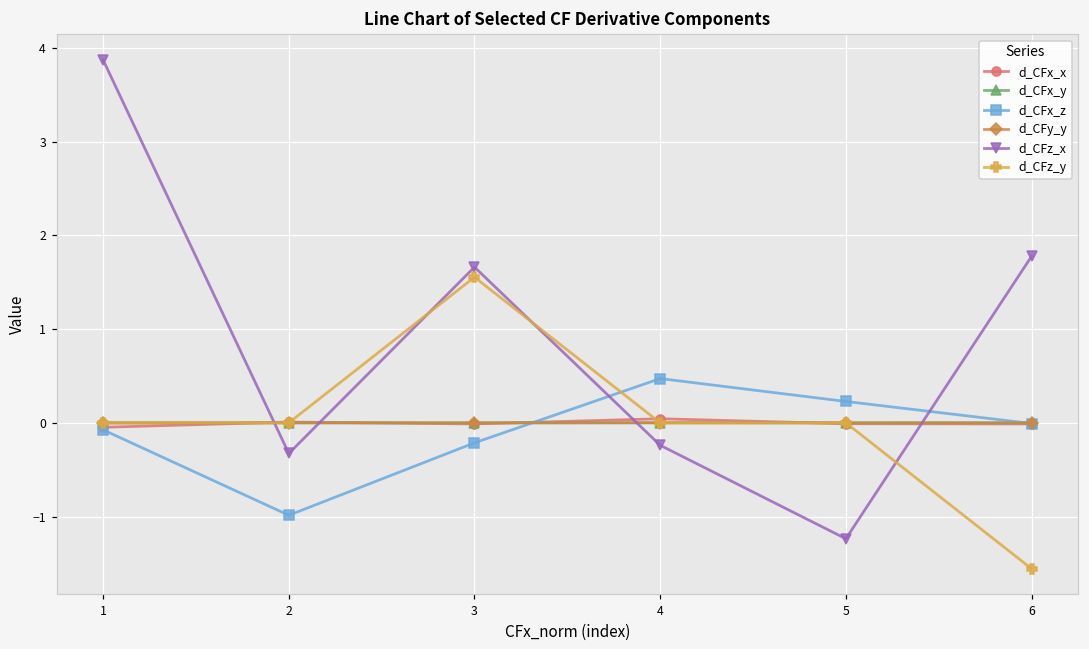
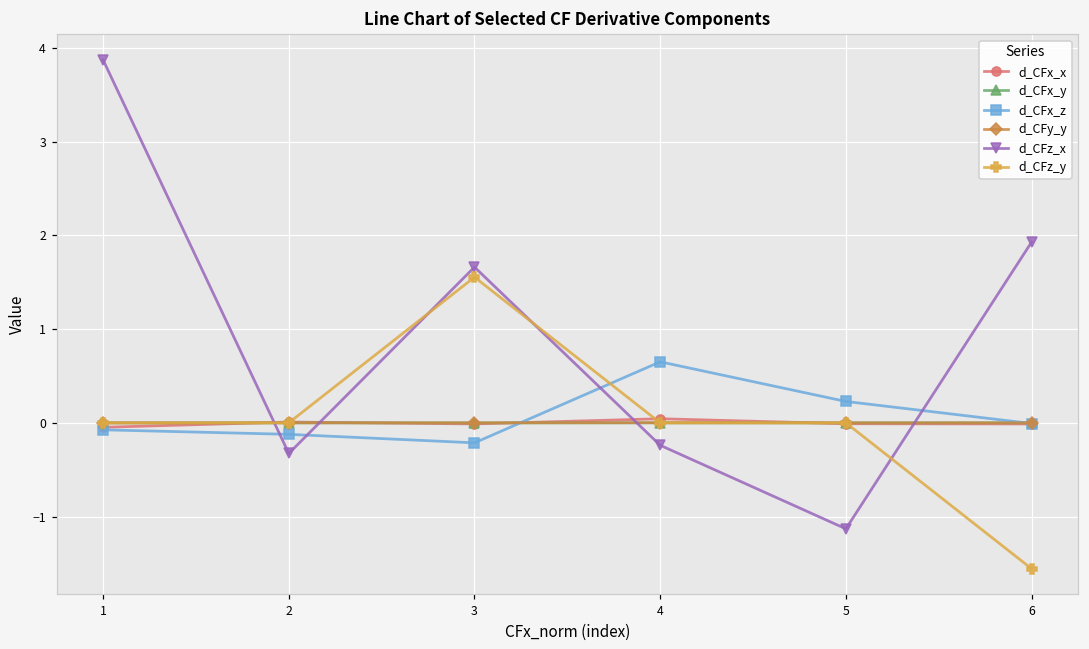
d_CFx_z, 2: -1.0 -> -0.1
d_CFx_z, 4: 0.5 -> 0.7
d_CFz_x, 5: -1.2 -> -1.1
d_CFz_x, 6: 1.8 -> 1.9
